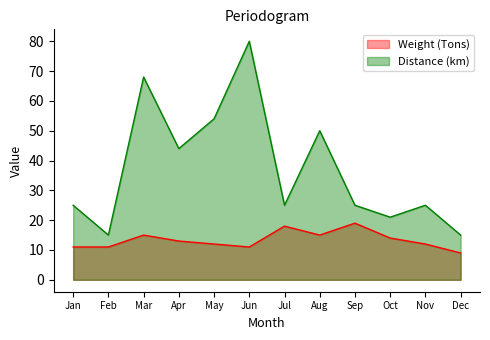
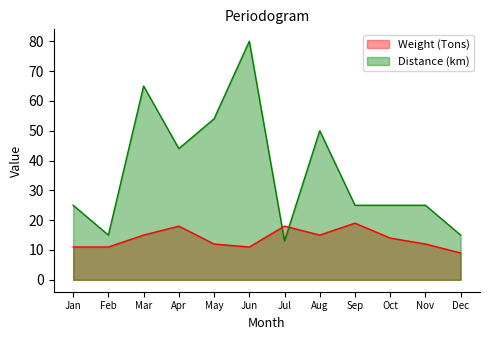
Distance (km), Mar: 68 -> 65
Weight (Tons), Apr: 13 -> 18
Distance (km), Jul: 25 -> 13
Distance (km), Oct: 21 -> 25
